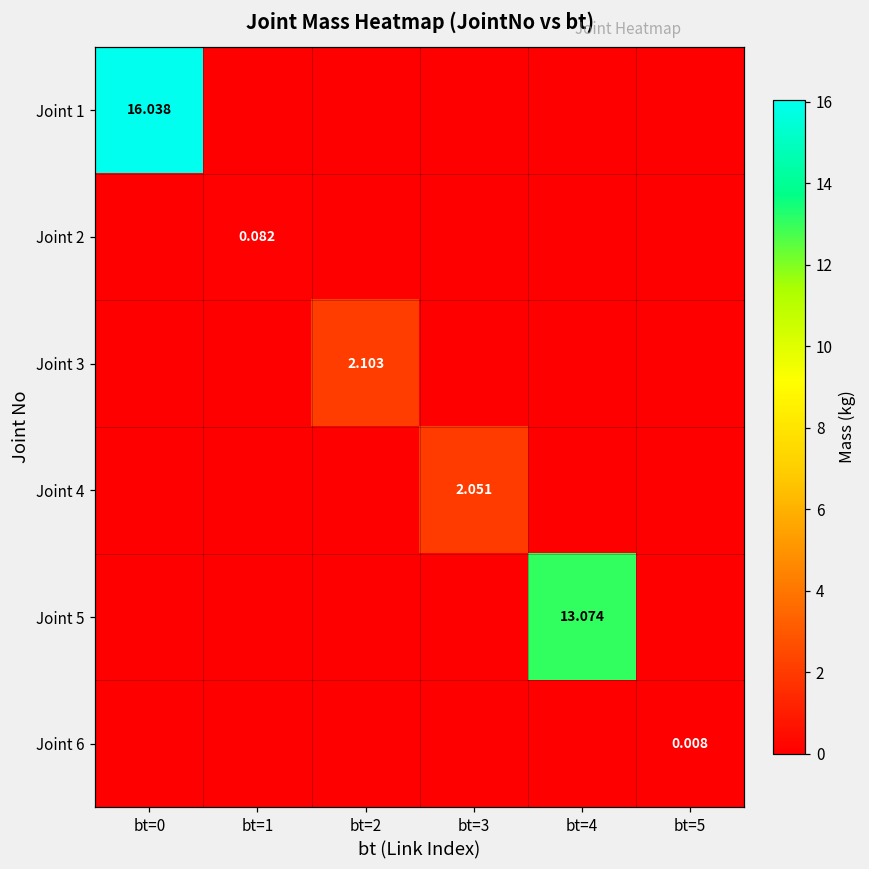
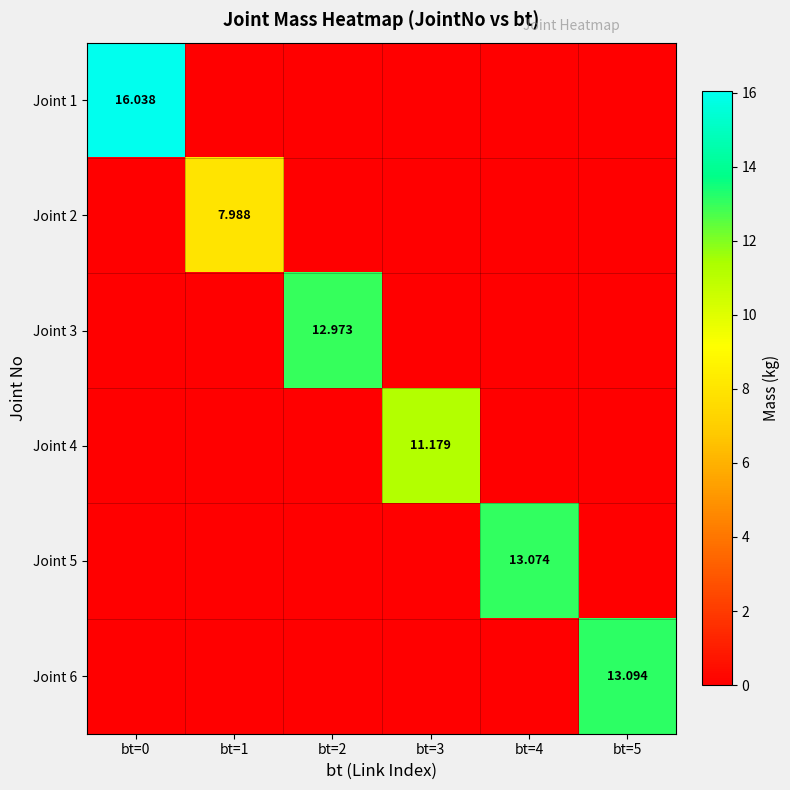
Joint 2, bt=1: 0.082 -> 7.988
Joint 3, bt=2: 2.103 -> 12.973
Joint 4, bt=3: 2.051 -> 11.179
Joint 6, bt=5: 0.008 -> 13.094
